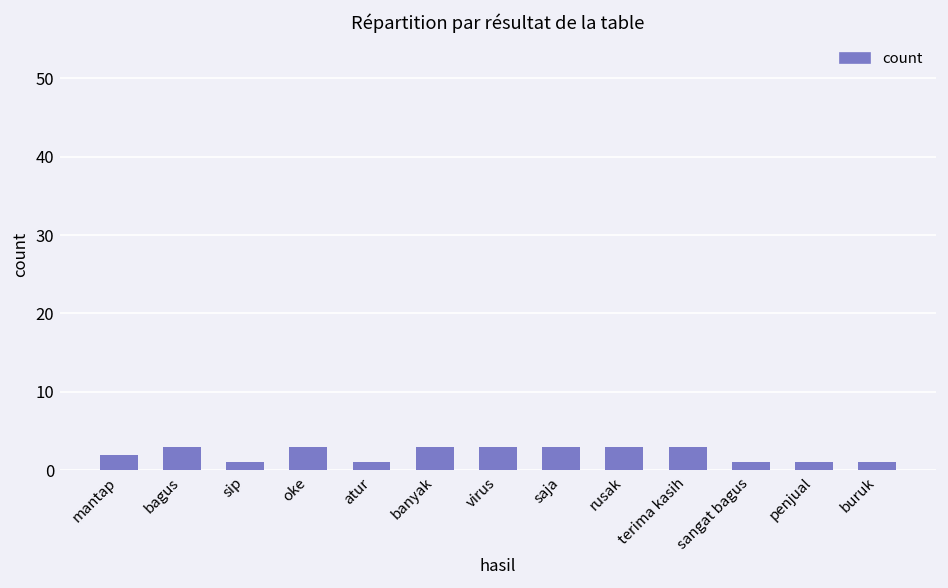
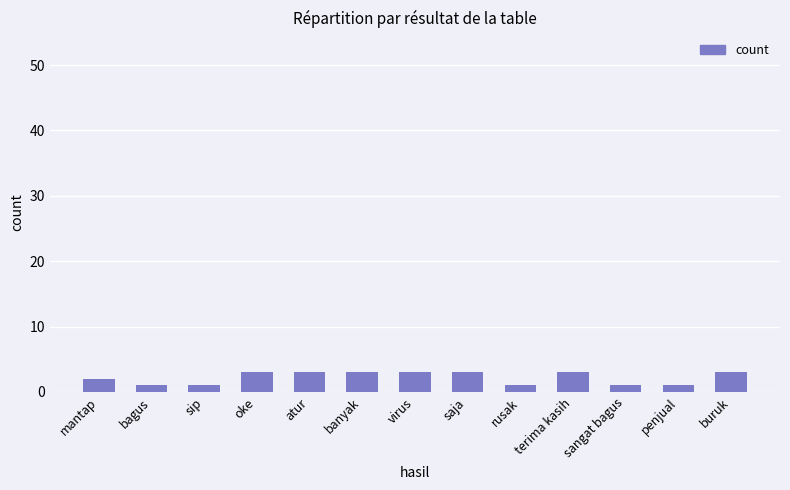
bagus: 3 -> 1
atur: 1 -> 3
rusak: 3 -> 1
buruk: 1 -> 3
